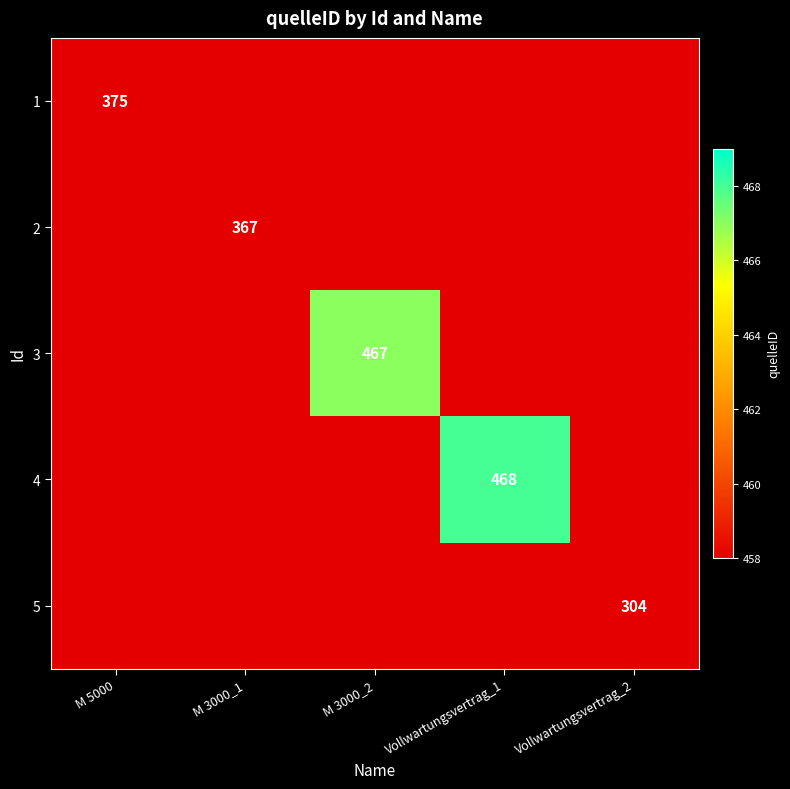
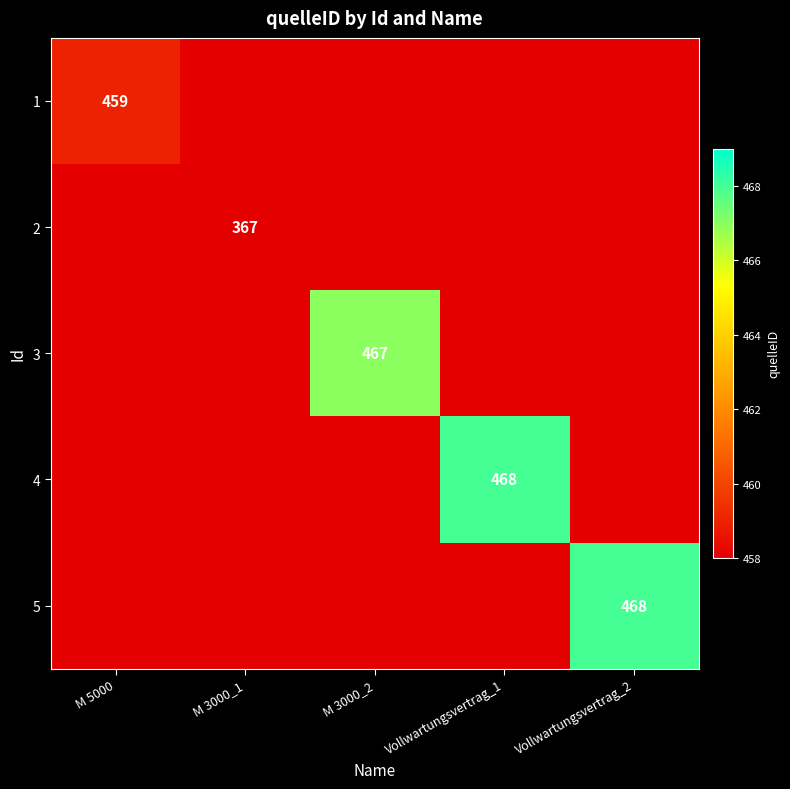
1, M 5000: 375 -> 459
5, Vollwartungsvertrag_2: 304 -> 468
